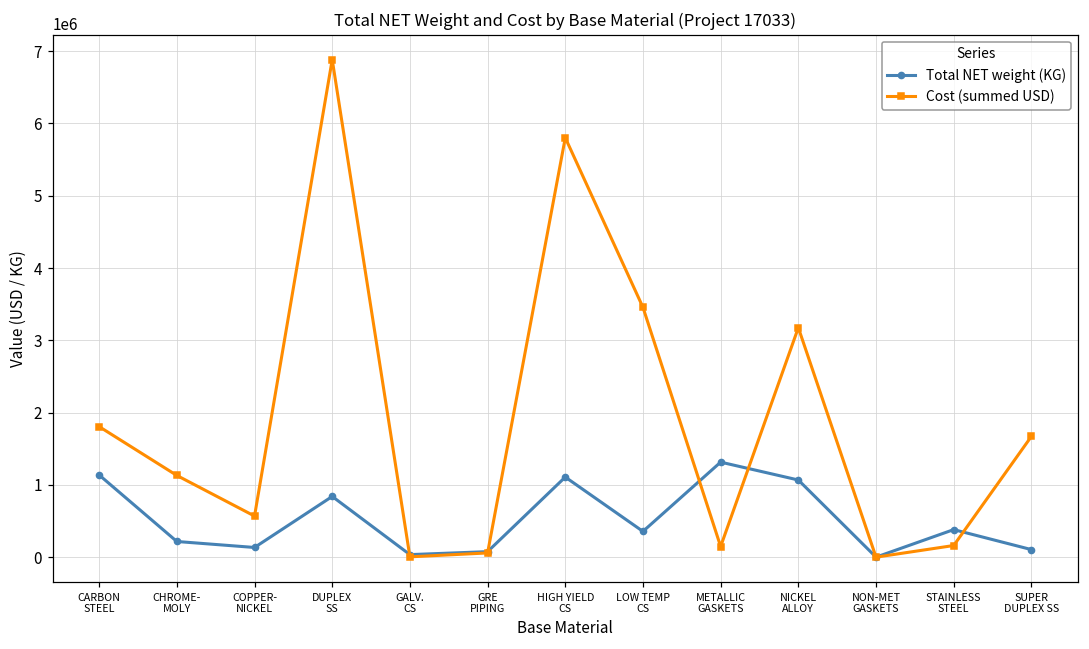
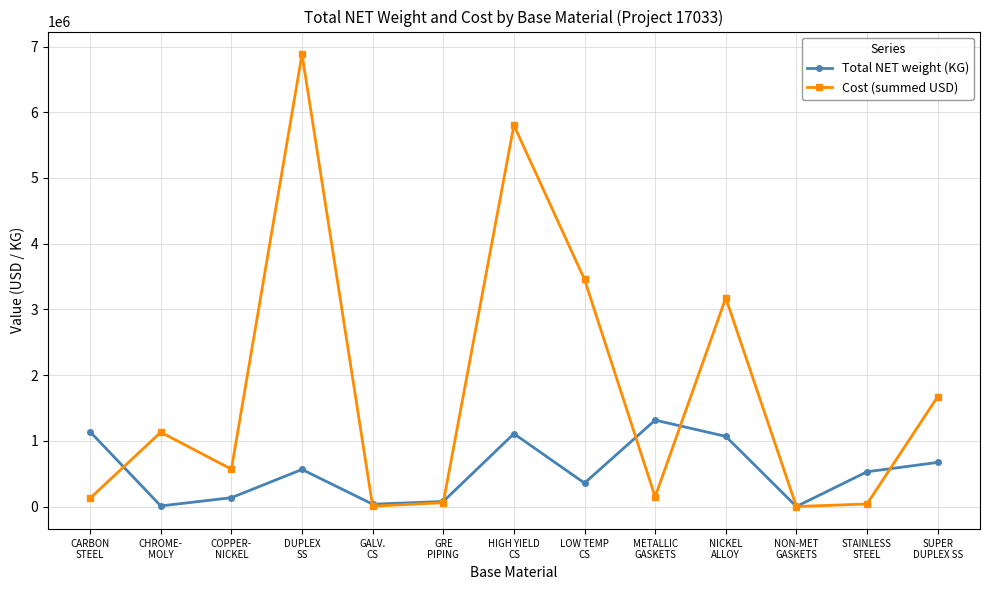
Cost (summed USD), CARBON STEEL: 1800000 -> 100000
Total NET weight (KG), CHROME- MOLY: 200000 -> 0
Total NET weight (KG), DUPLEX SS: 800000 -> 600000
Total NET weight (KG), STAINLESS STEEL: 400000 -> 500000
Cost (summed USD), STAINLESS STEEL: 200000 -> 0
Total NET weight (KG), SUPER DUPLEX SS: 100000 -> 700000
